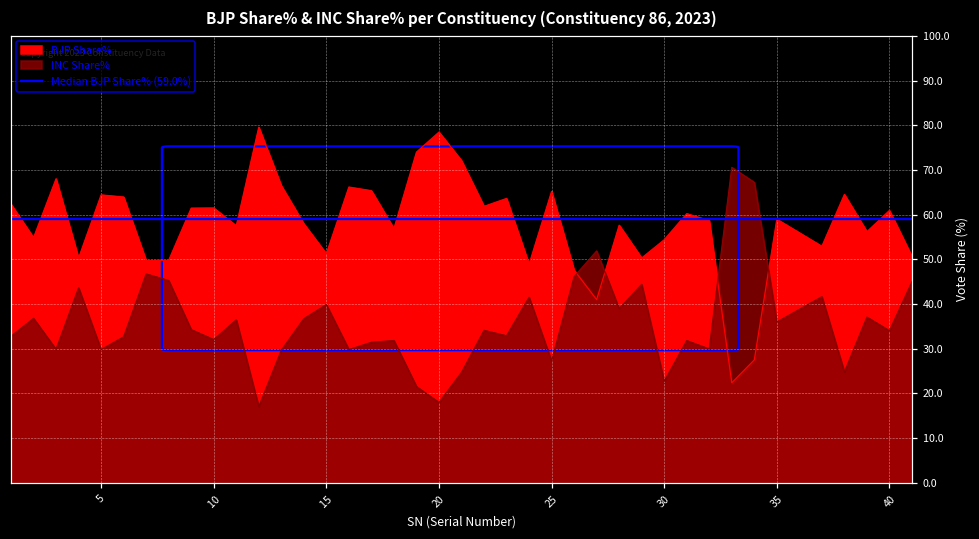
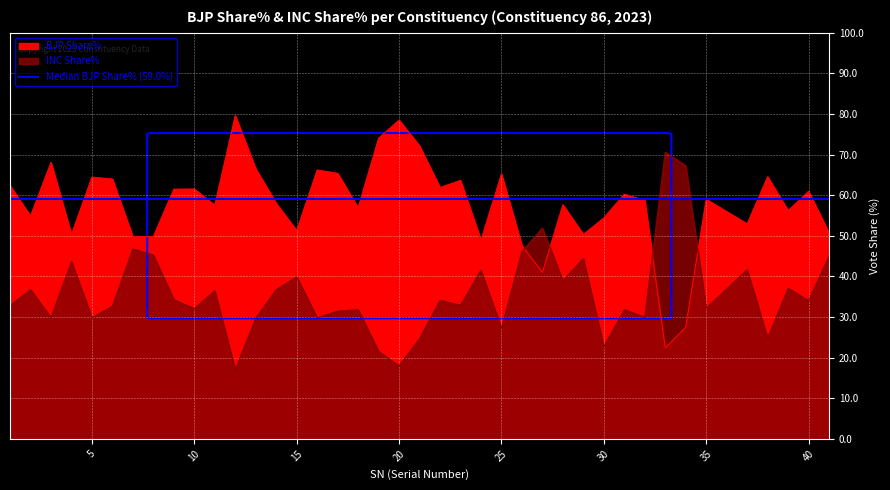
INC Share%, 35: 36 -> 32
